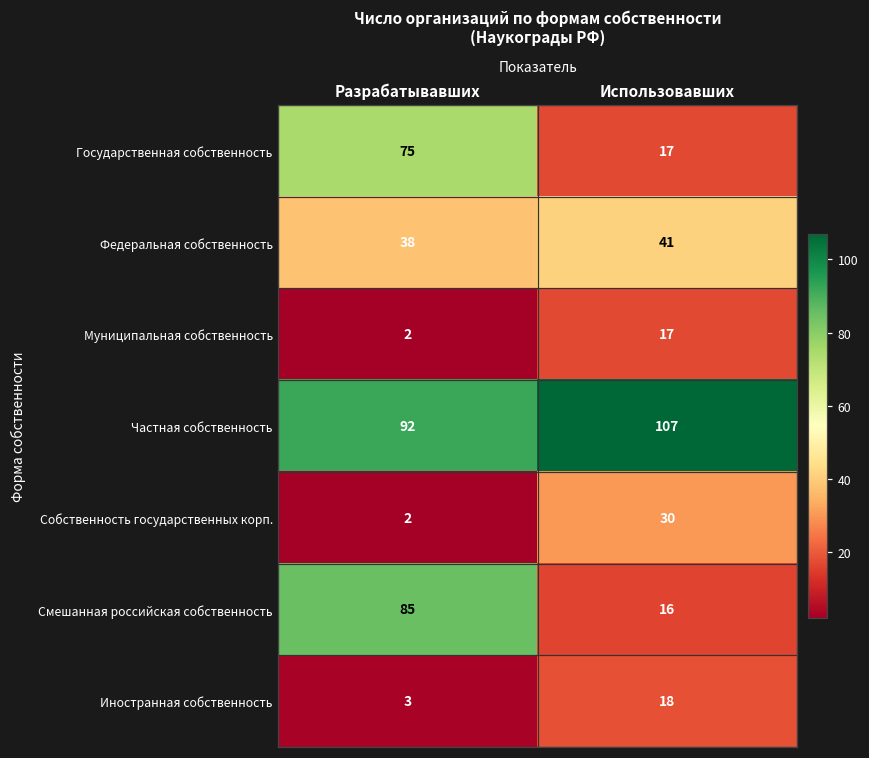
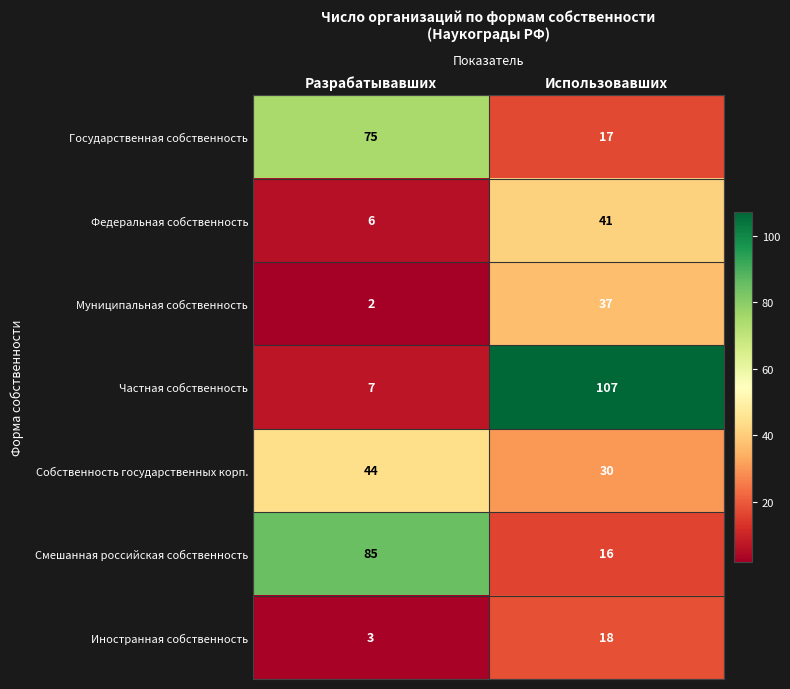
Федеральная собственность, Разрабатывавших: 38 -> 6
Муниципальная собственность, Использовавших: 17 -> 37
Частная собственность, Разрабатывавших: 92 -> 7
Собственность государственных корп., Разрабатывавших: 2 -> 44
